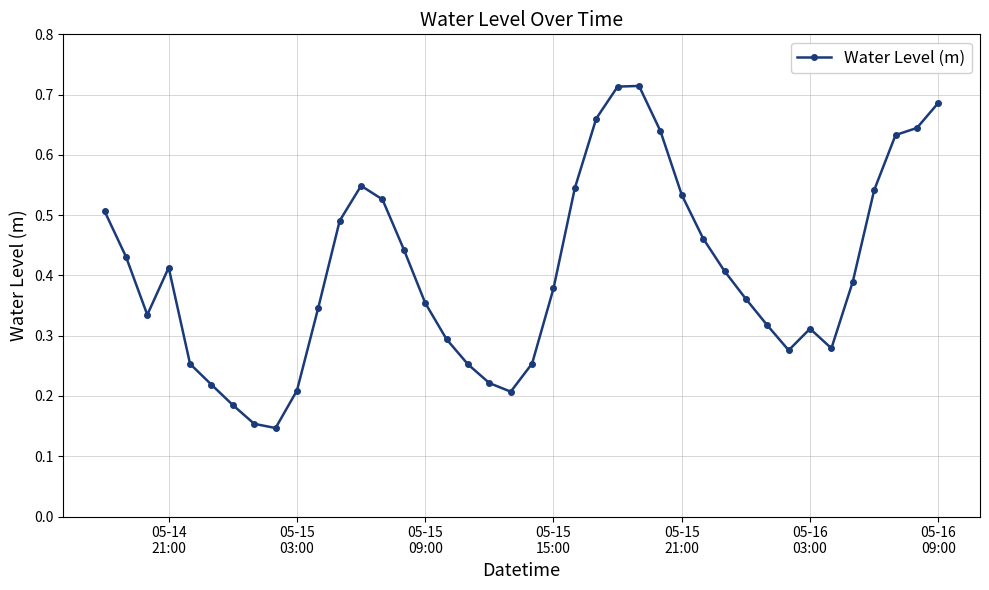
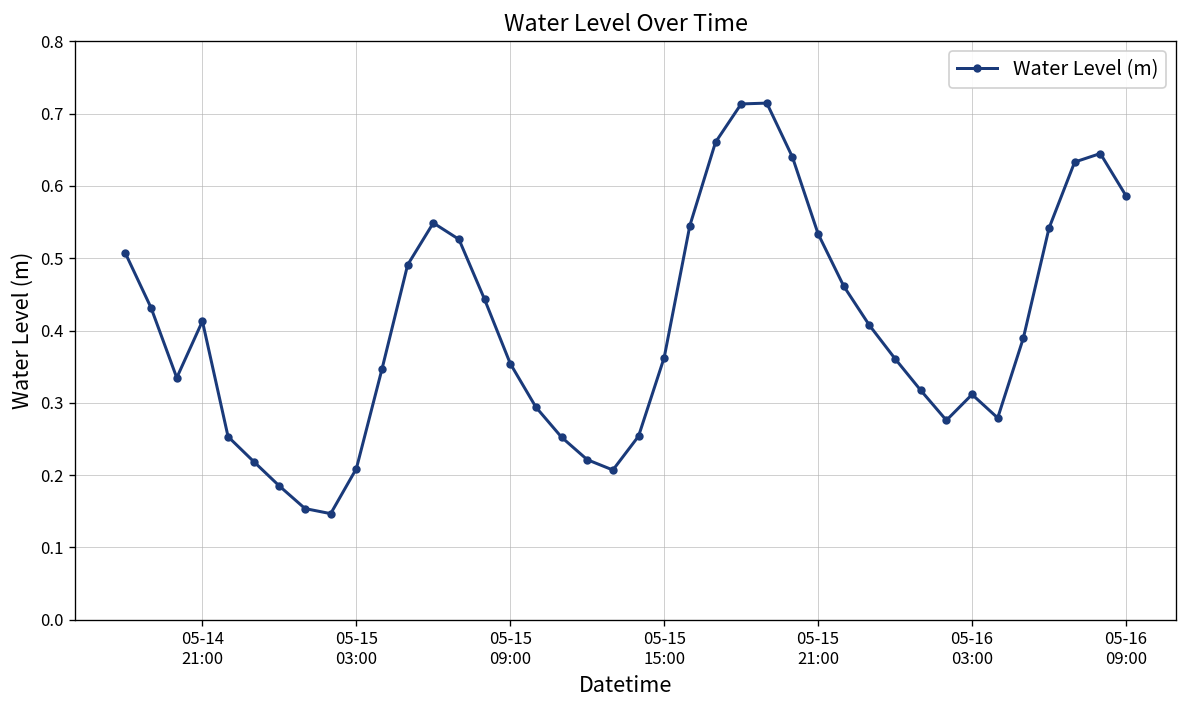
05-15 15:00: 0.38 -> 0.36
05-16 09:00: 0.69 -> 0.59
